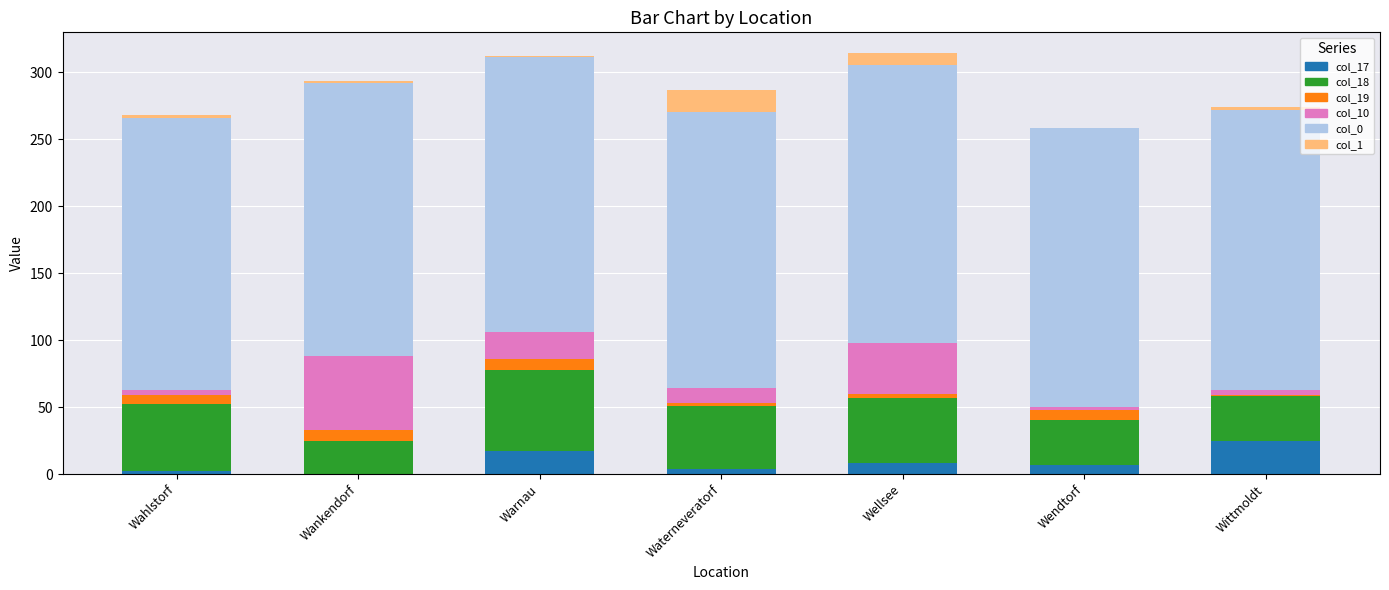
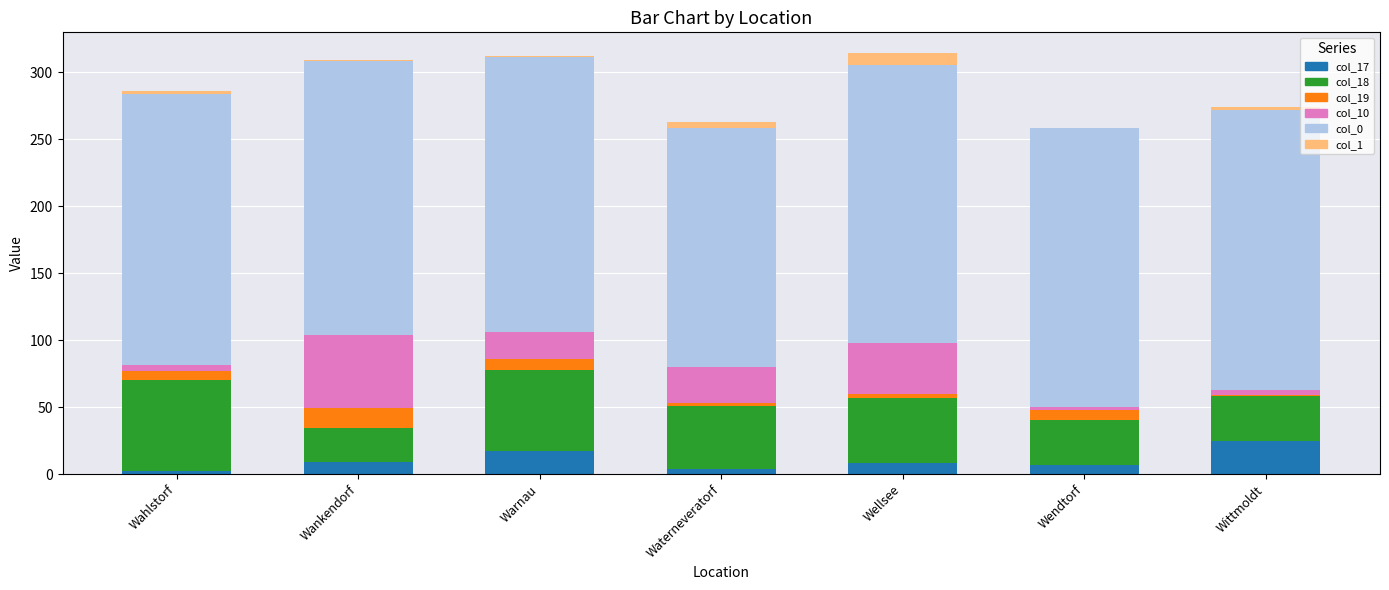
col_18, Wahlstorf: 50 -> 68
col_17, Wankendorf: 0 -> 9
col_19, Wankendorf: 8 -> 15
col_10, Waterneveratorf: 11 -> 27
col_0, Waterneveratorf: 206 -> 178
col_1, Waterneveratorf: 17 -> 5
